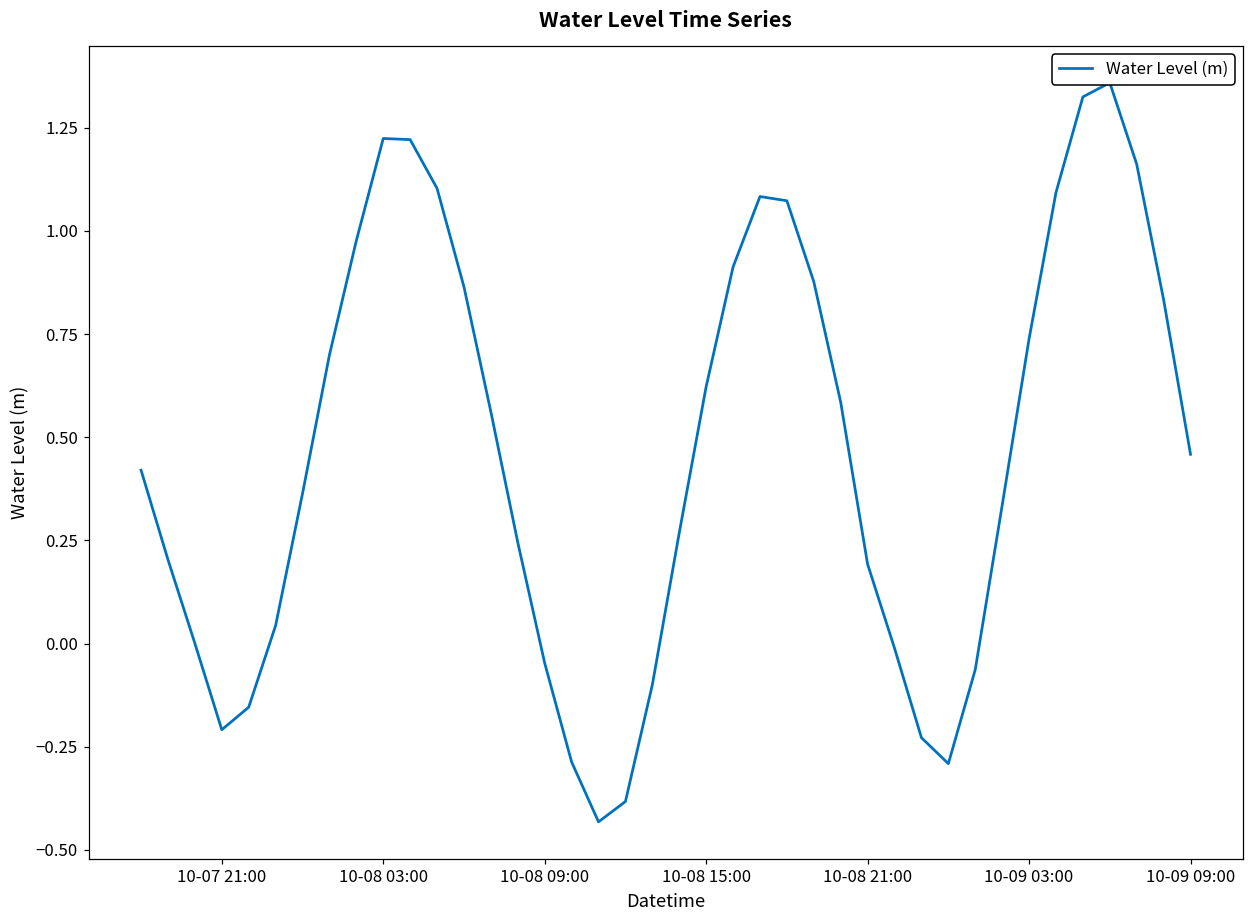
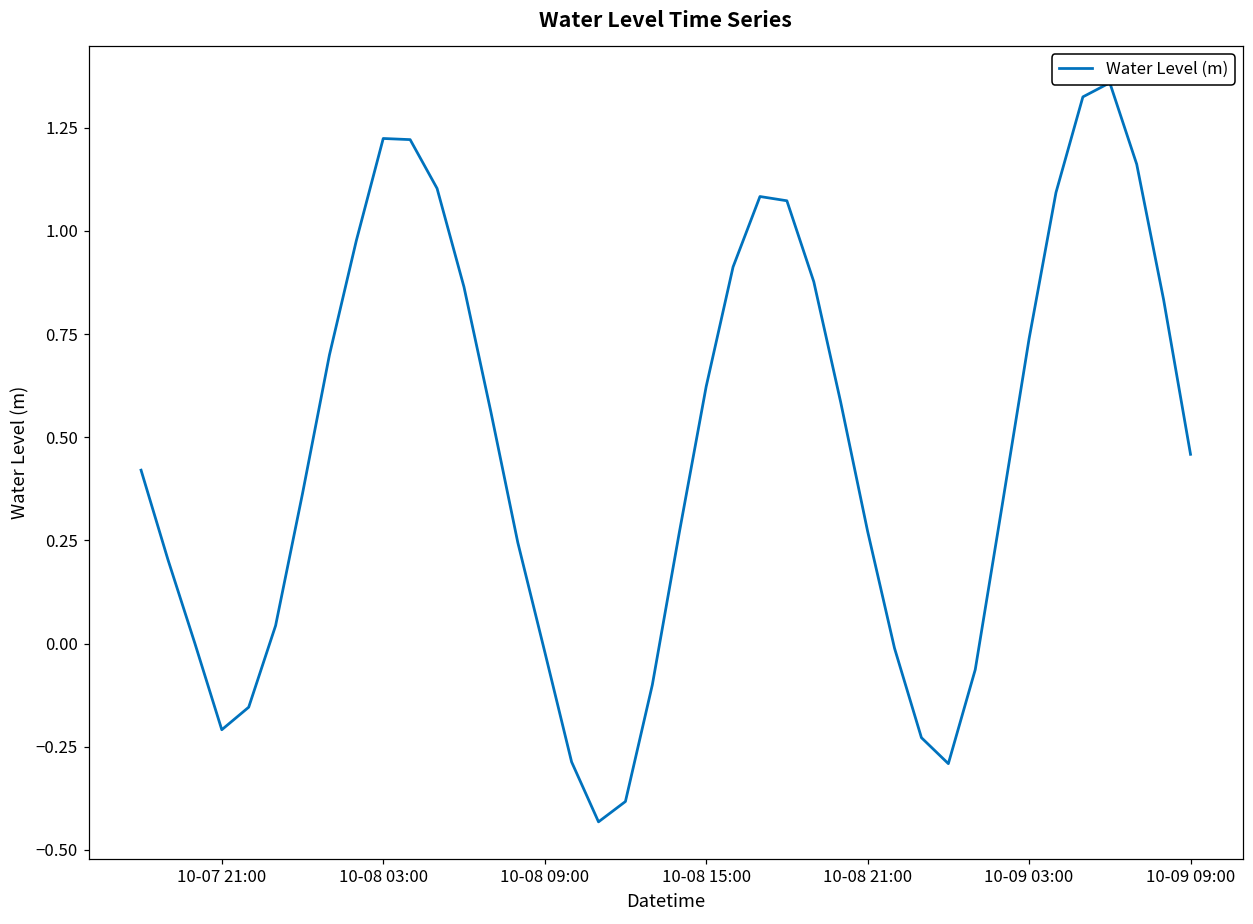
10-08 09:00: -0.05 -> -0.02
10-08 21:00: 0.19 -> 0.27
